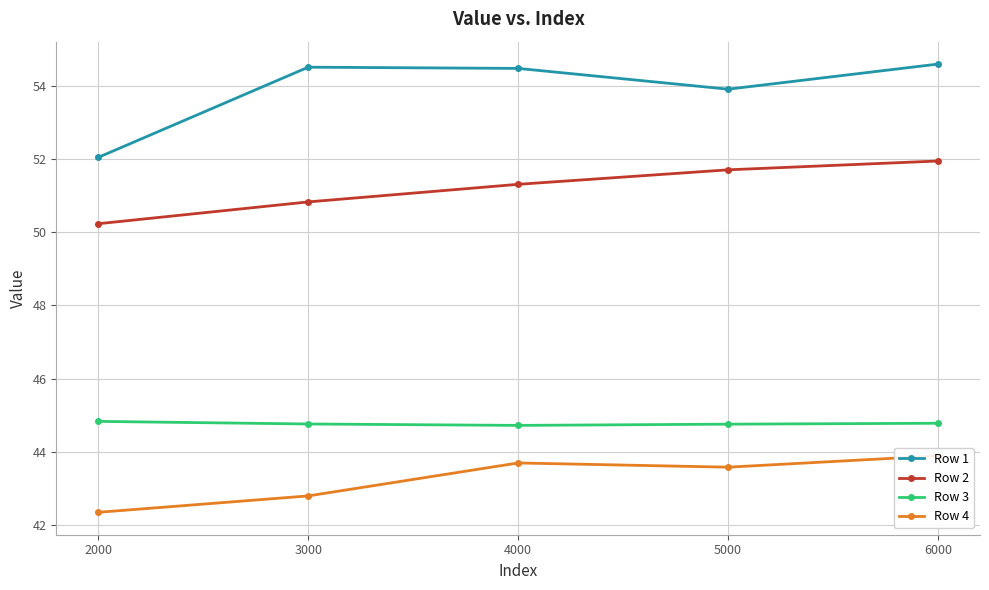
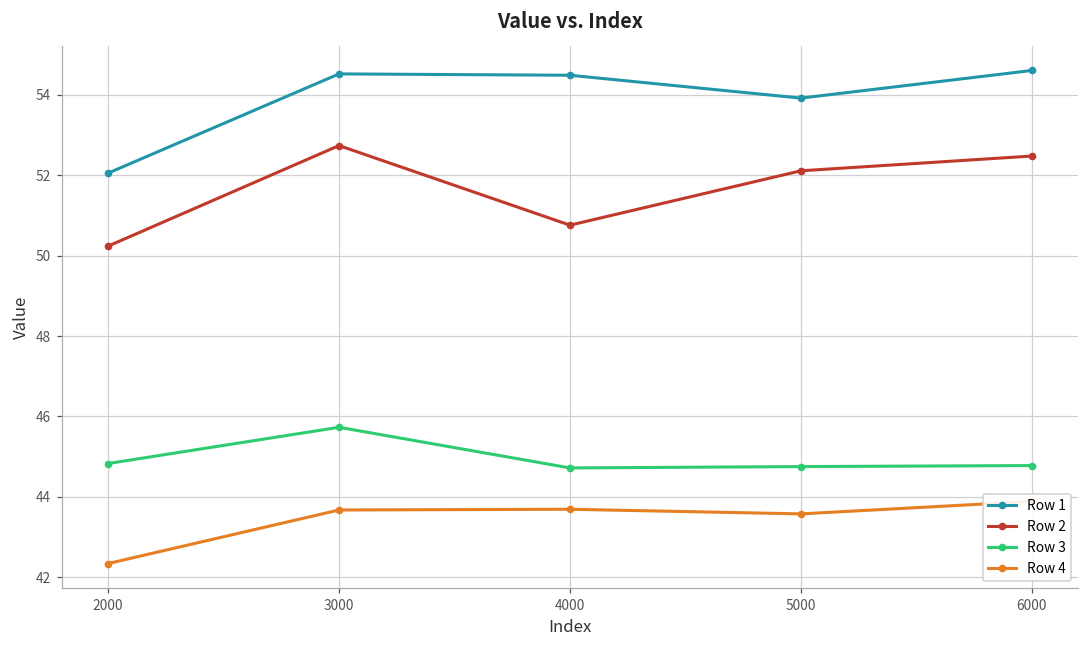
Row 2, 3000: 50.8 -> 52.7
Row 3, 3000: 44.8 -> 45.7
Row 4, 3000: 42.8 -> 43.7
Row 2, 4000: 51.3 -> 50.8
Row 2, 5000: 51.7 -> 52.1
Row 2, 6000: 52.0 -> 52.5
